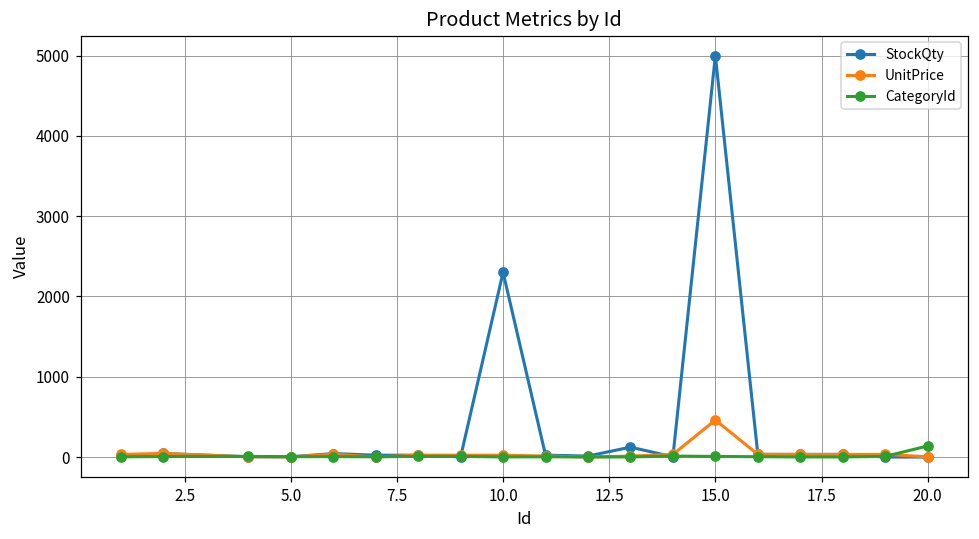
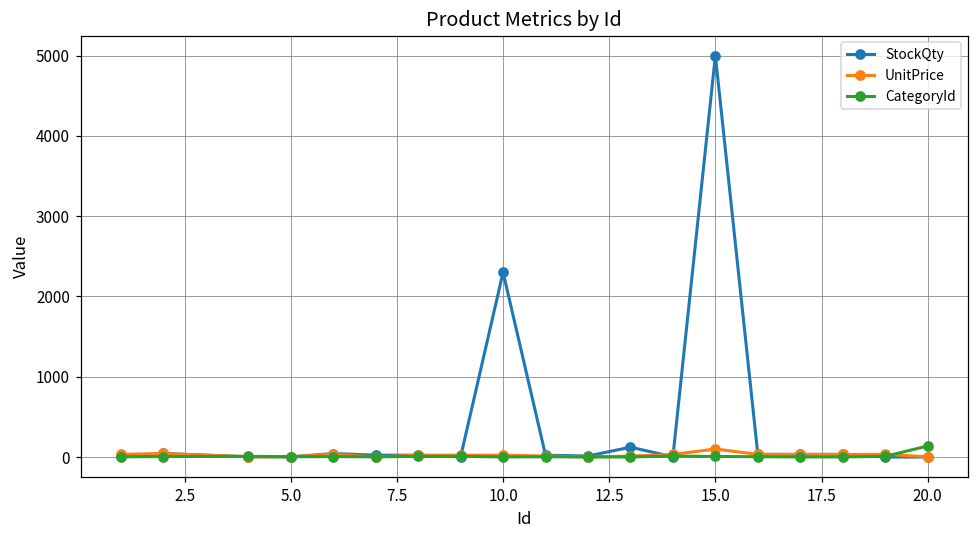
UnitPrice, 15.0: 500 -> 100
